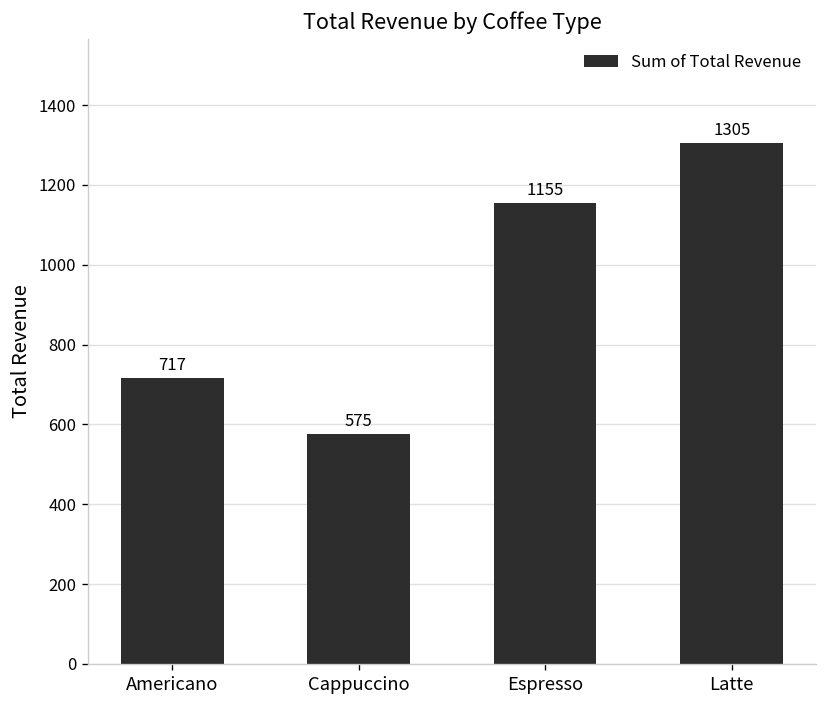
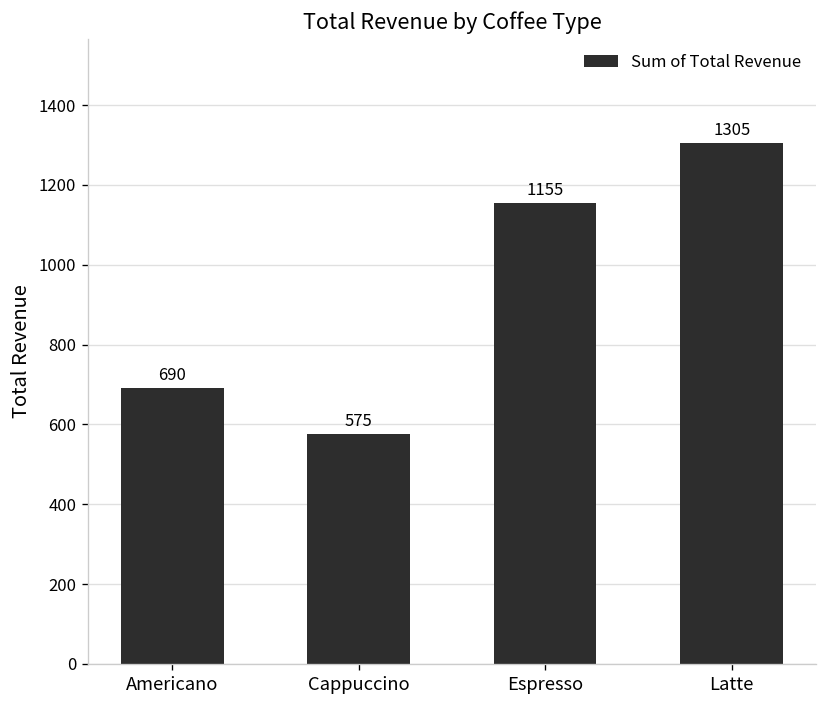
Americano: 717 -> 690
